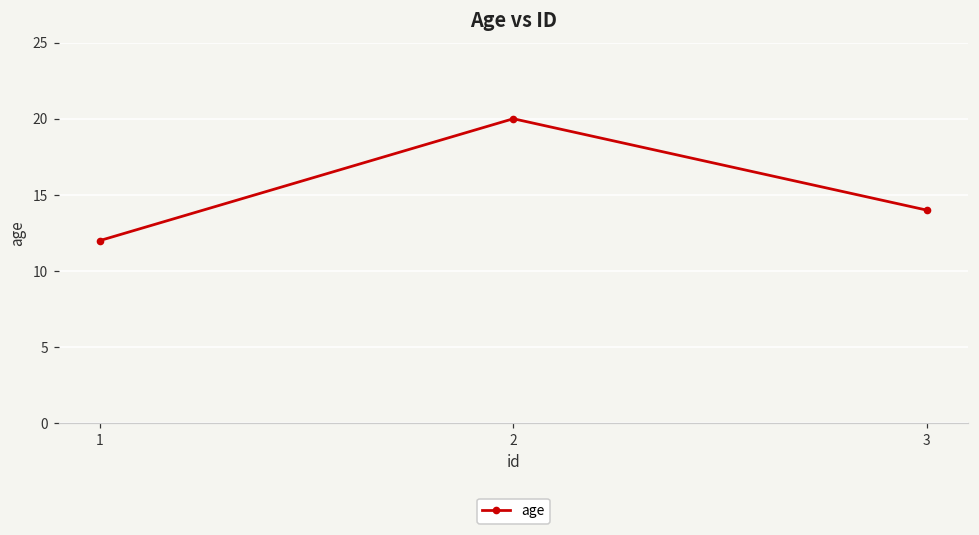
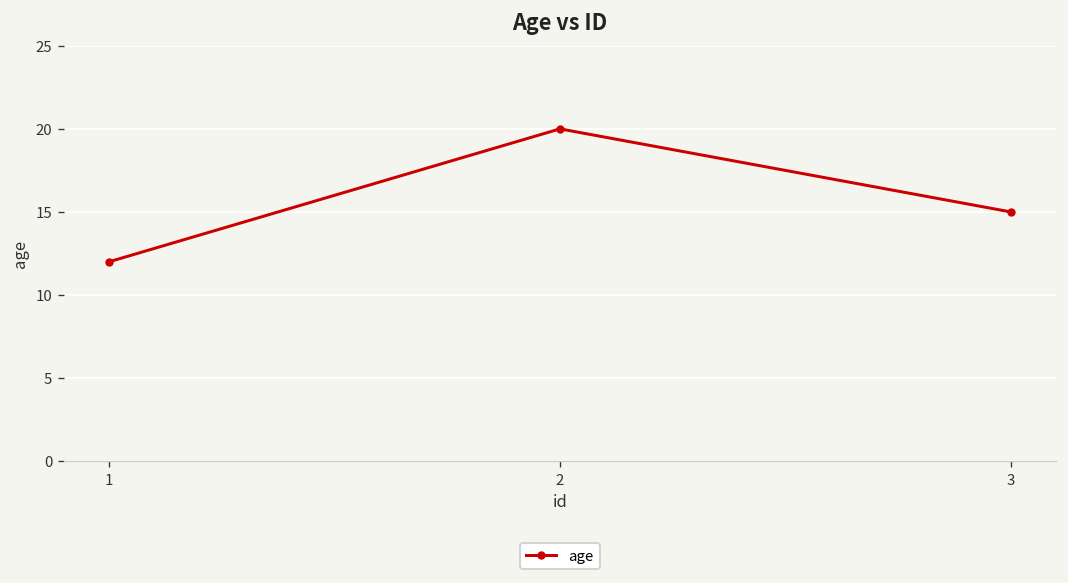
3: 14 -> 15
